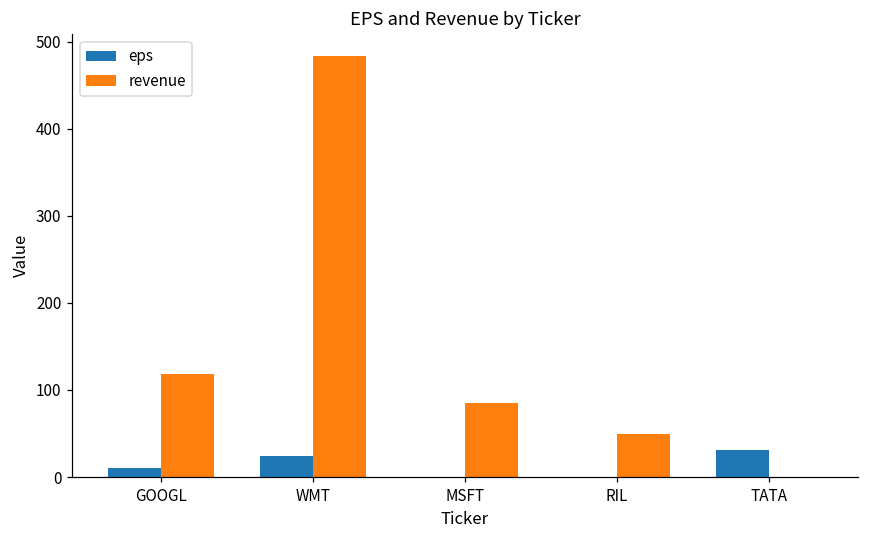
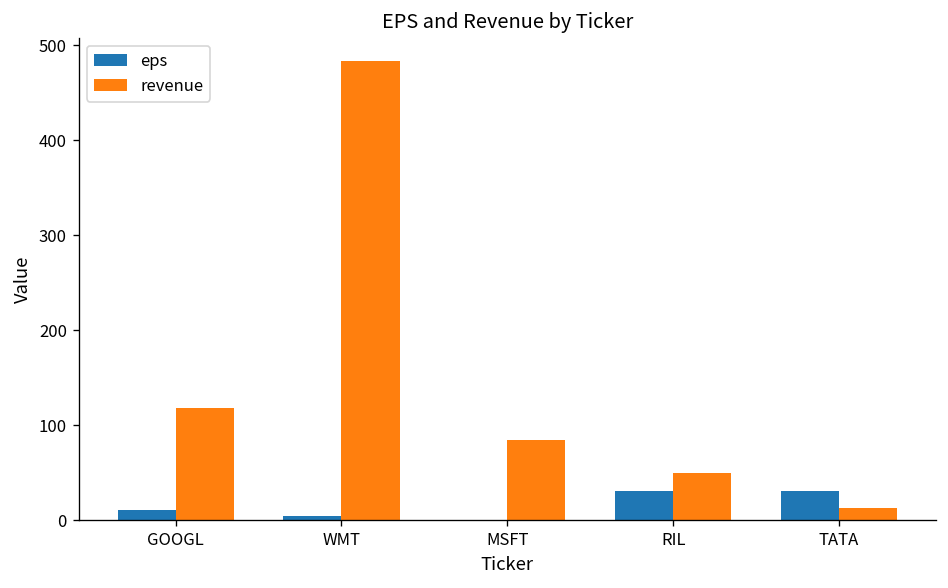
eps, WMT: 20 -> 0
eps, RIL: 0 -> 30
revenue, TATA: 0 -> 10
